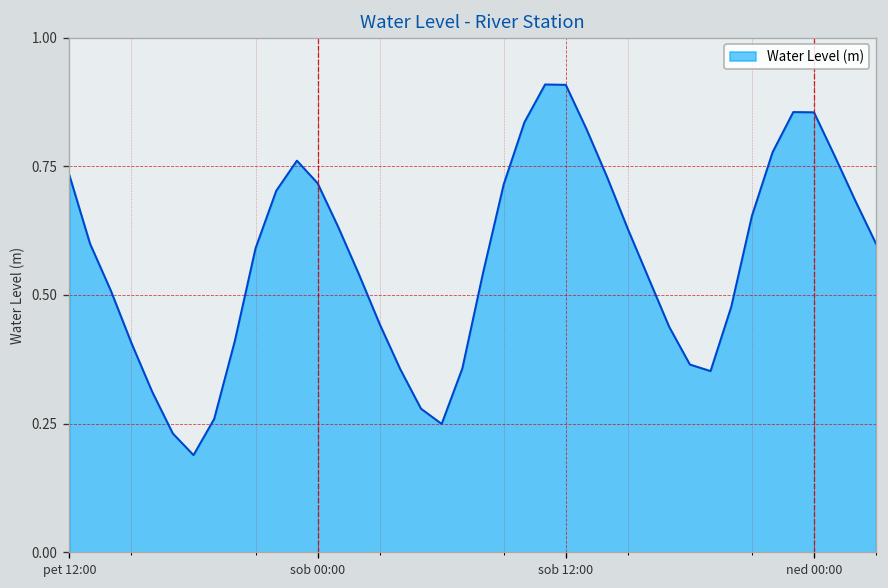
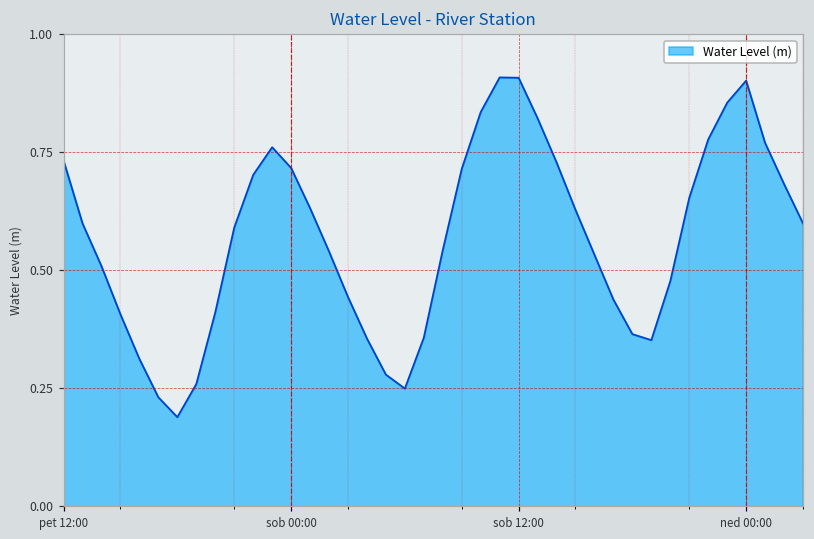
ned 00:00: 0.85 -> 0.90
